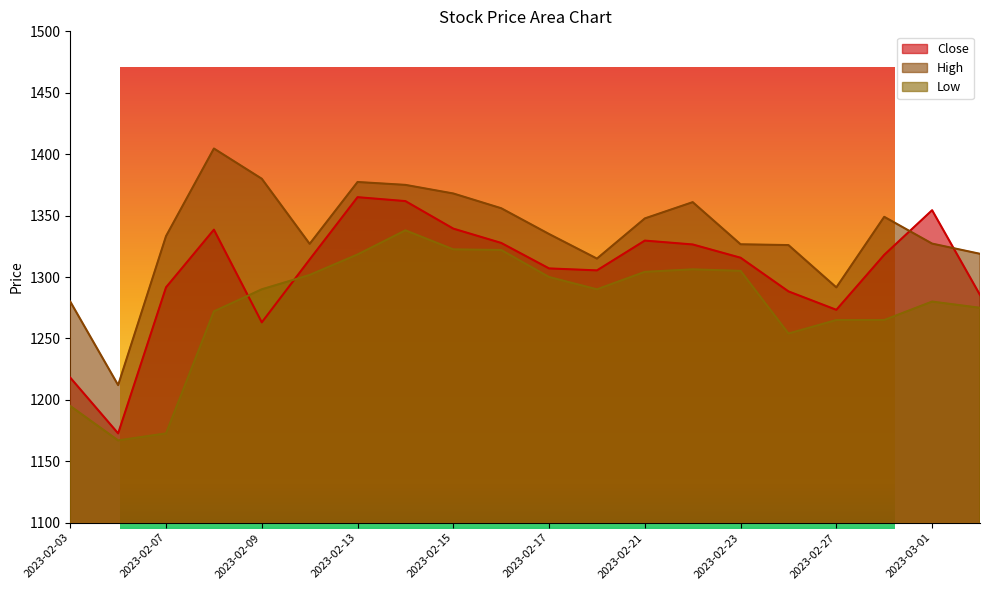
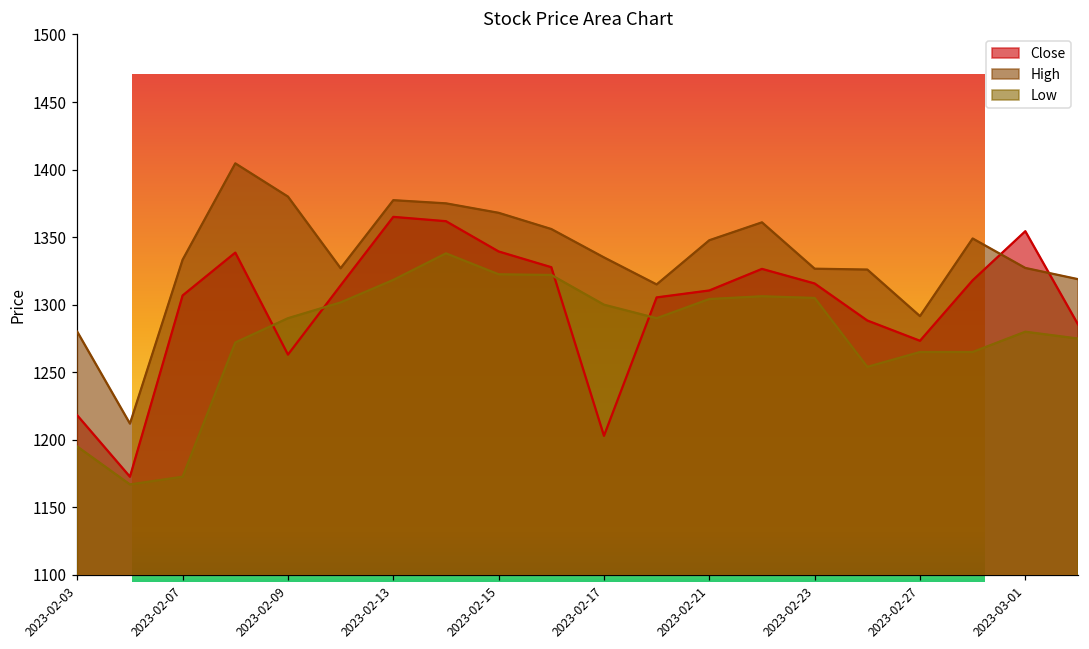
Stock Price Area Chart, Close, 2023-02-07: 1292 -> 1307
Stock Price Area Chart, Close, 2023-02-17: 1307 -> 1203
Stock Price Area Chart, Close, 2023-02-21: 1330 -> 1311
